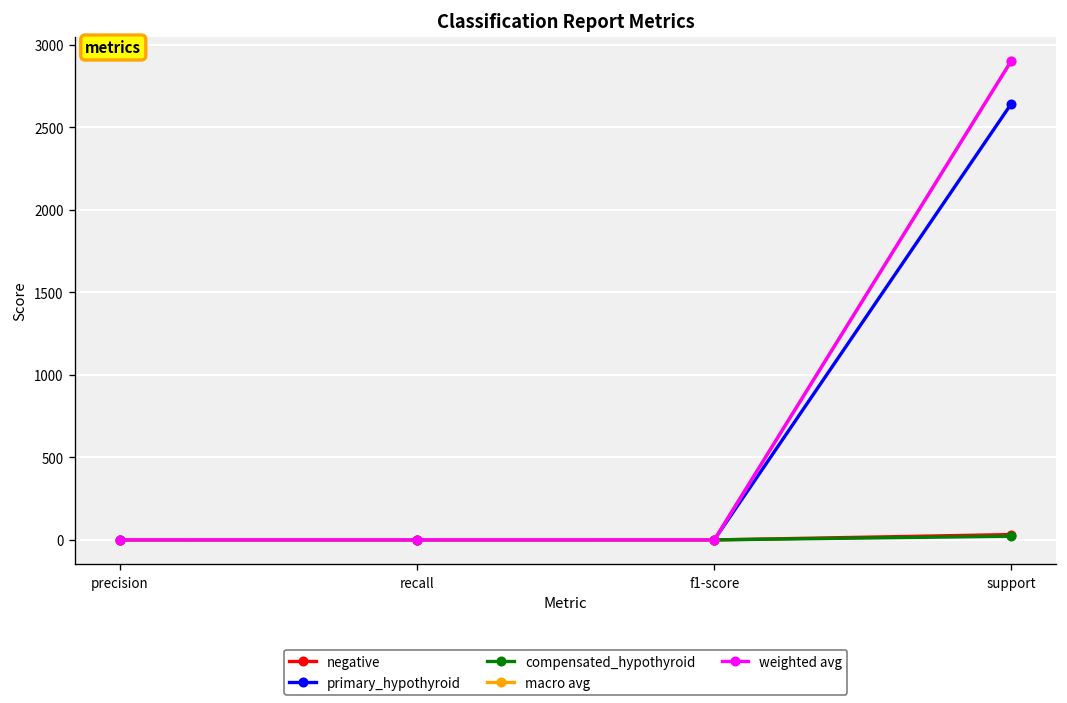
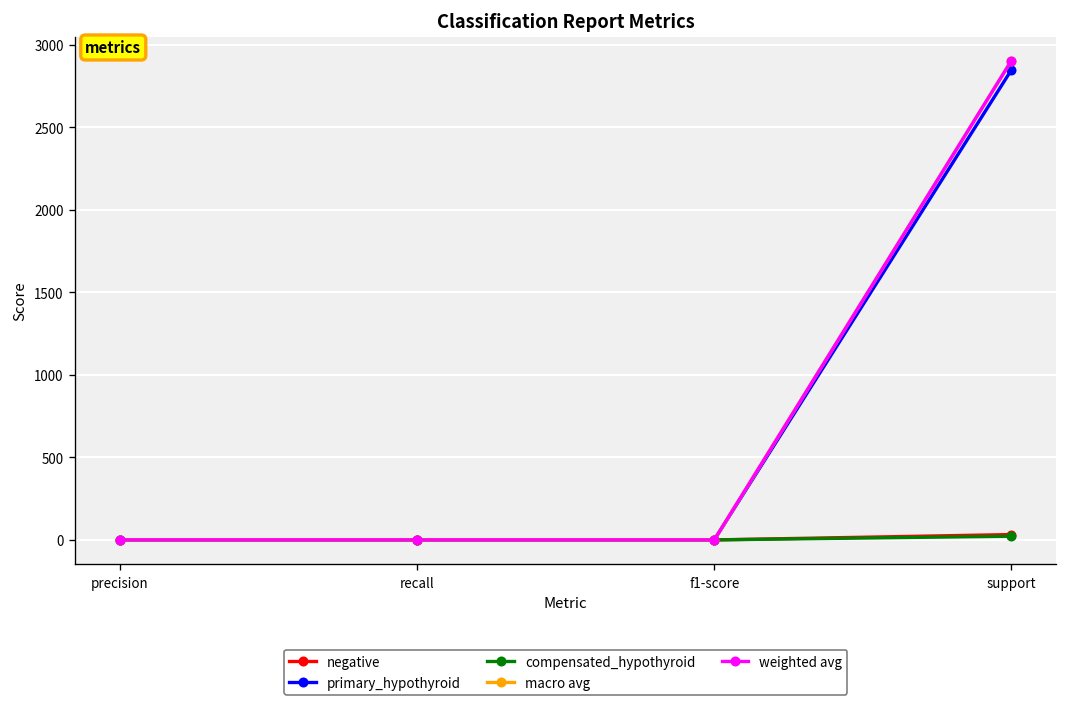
primary_hypothyroid, support: 2640 -> 2850
